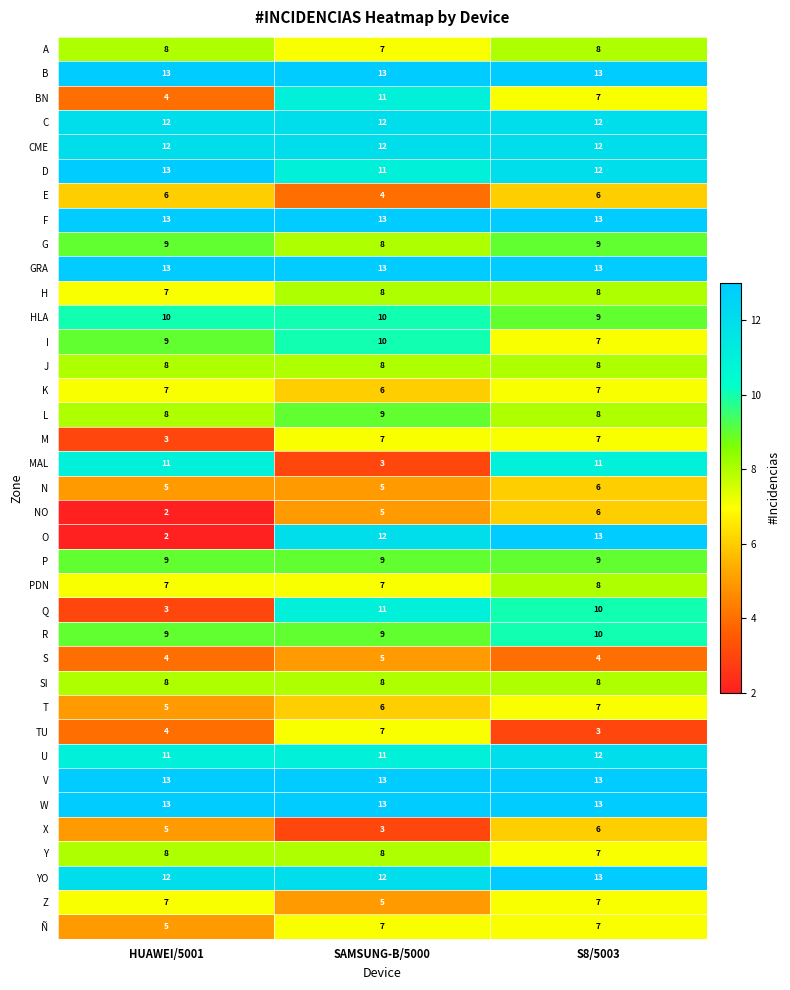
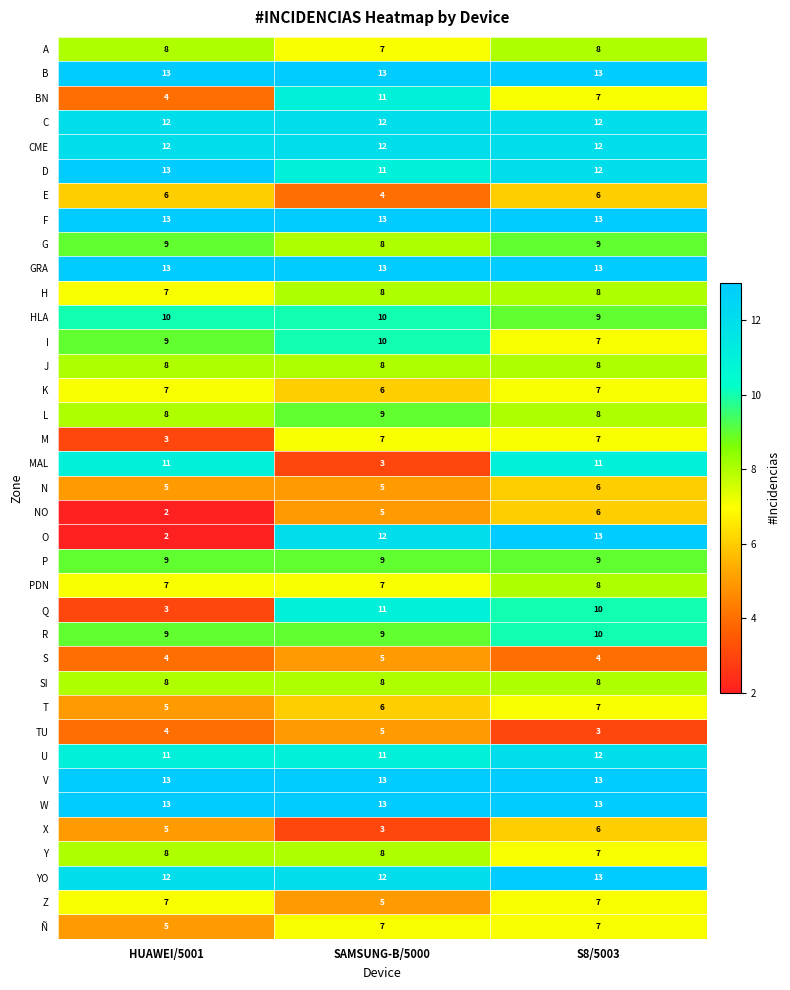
TU, SAMSUNG-B/5000: 7 -> 5
